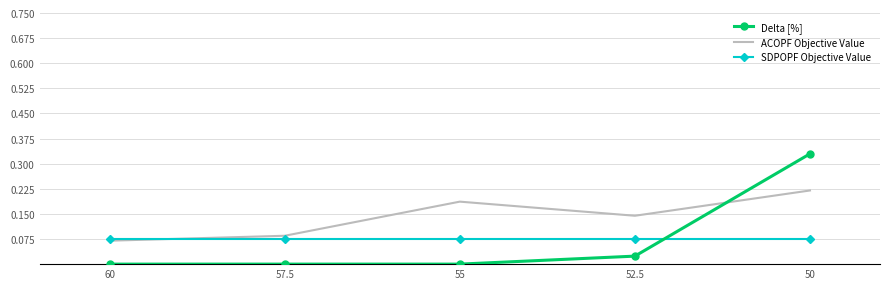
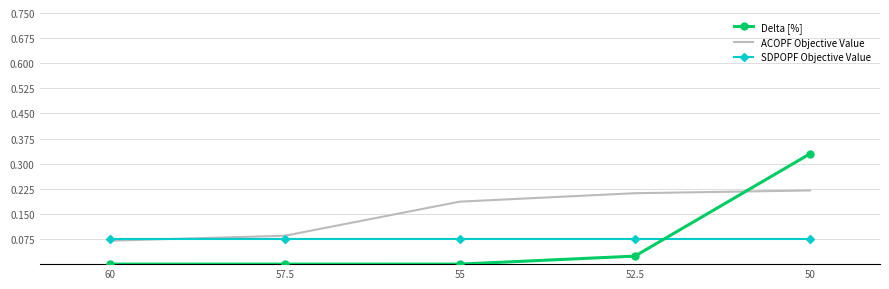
ACOPF Objective Value, 52.5: 0.14 -> 0.21
